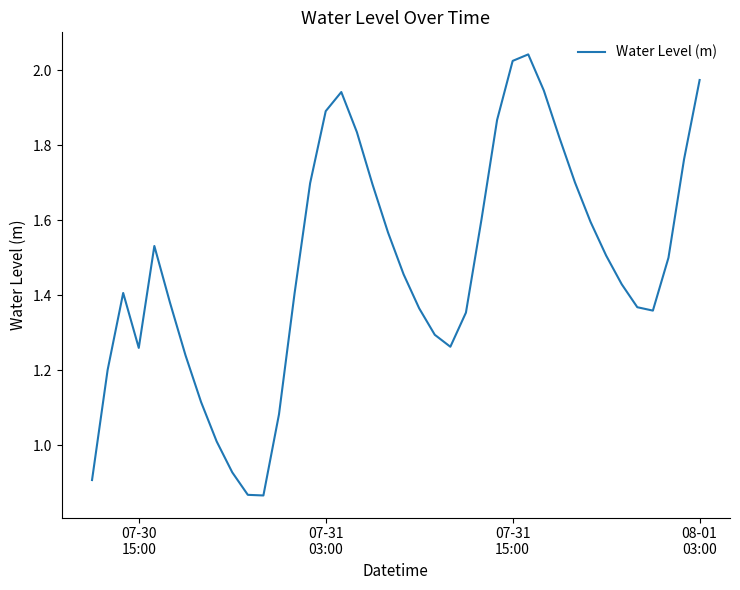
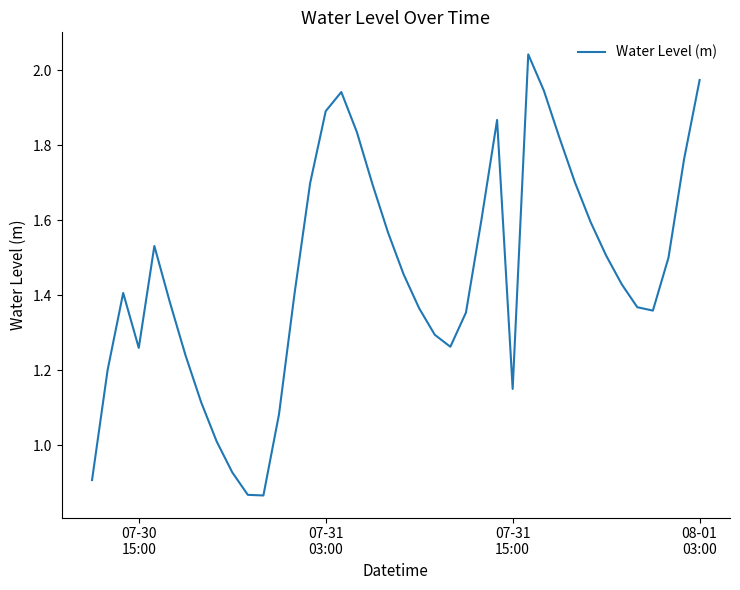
07-31 15:00: 2.02 -> 1.15
